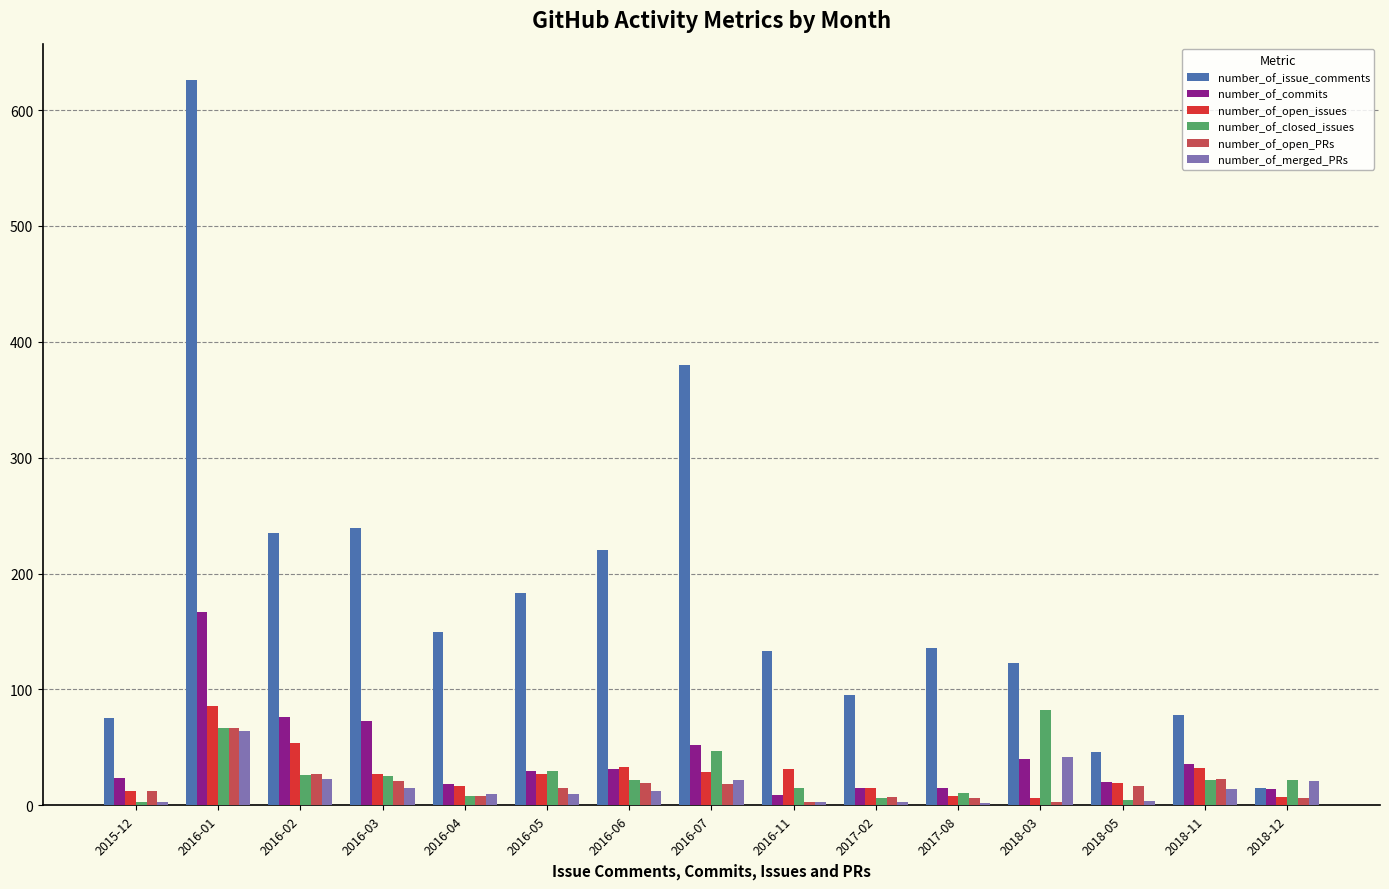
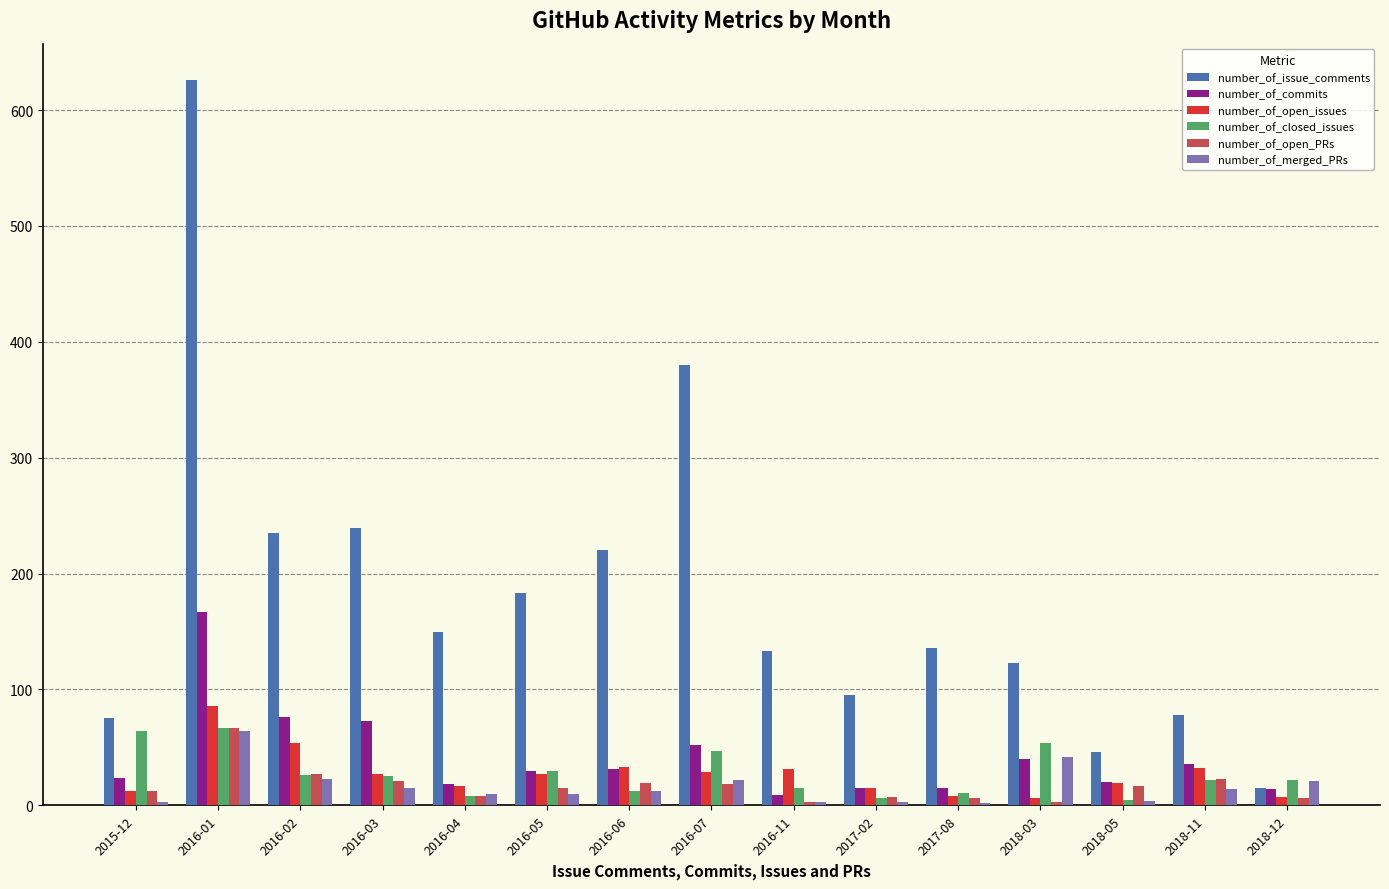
number_of_closed_issues, 2015-12: 3 -> 64
number_of_closed_issues, 2016-06: 22 -> 12
number_of_closed_issues, 2018-03: 82 -> 54
